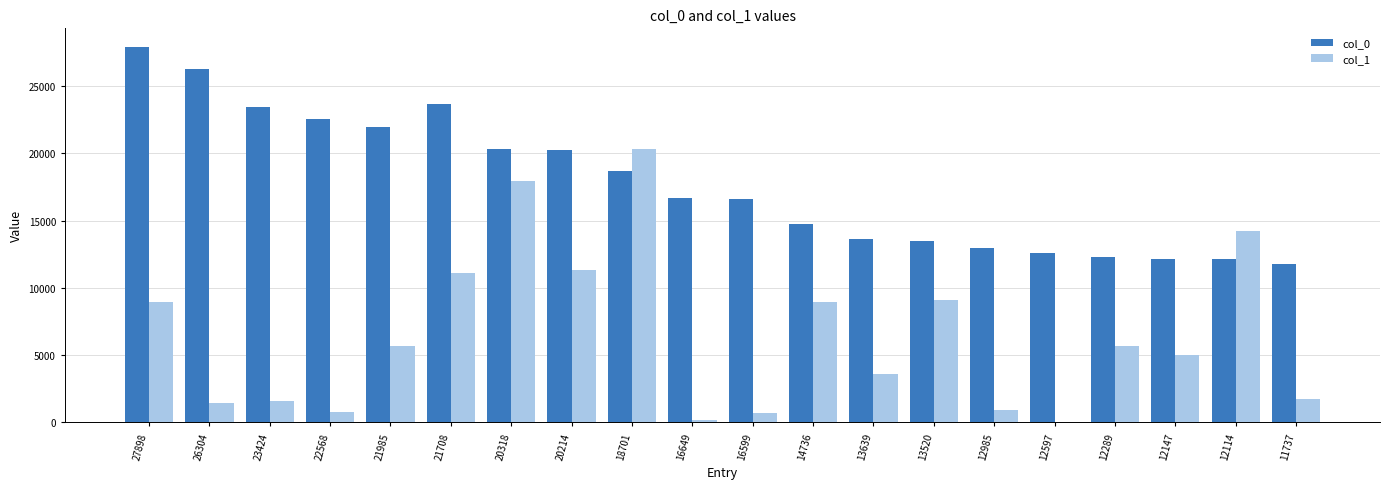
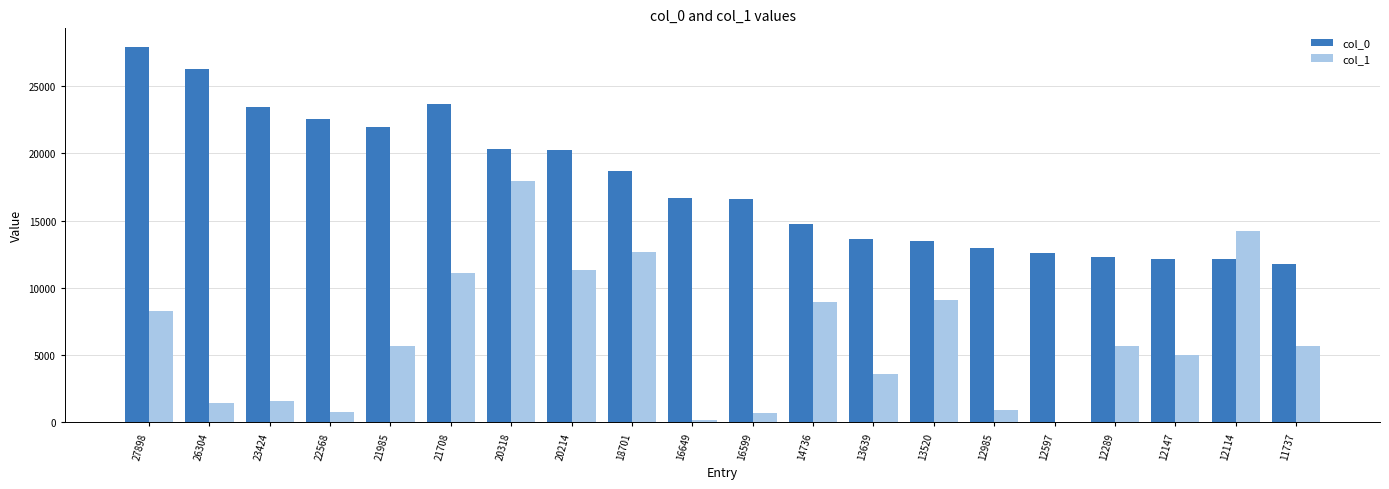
col_1, 27898: 9000 -> 8300
col_1, 18701: 20400 -> 12700
col_1, 11737: 1700 -> 5700
